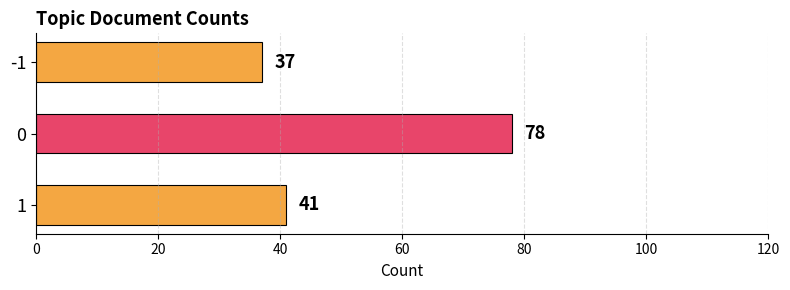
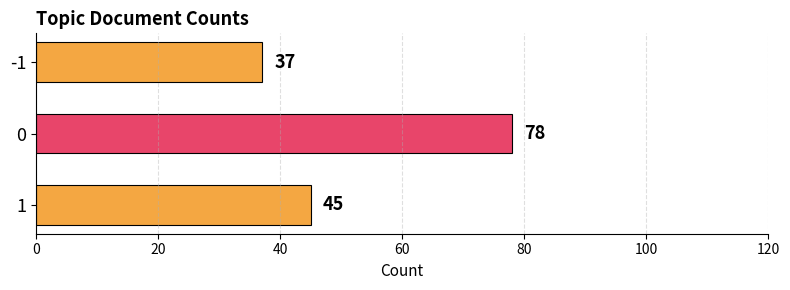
1: 41 -> 45
